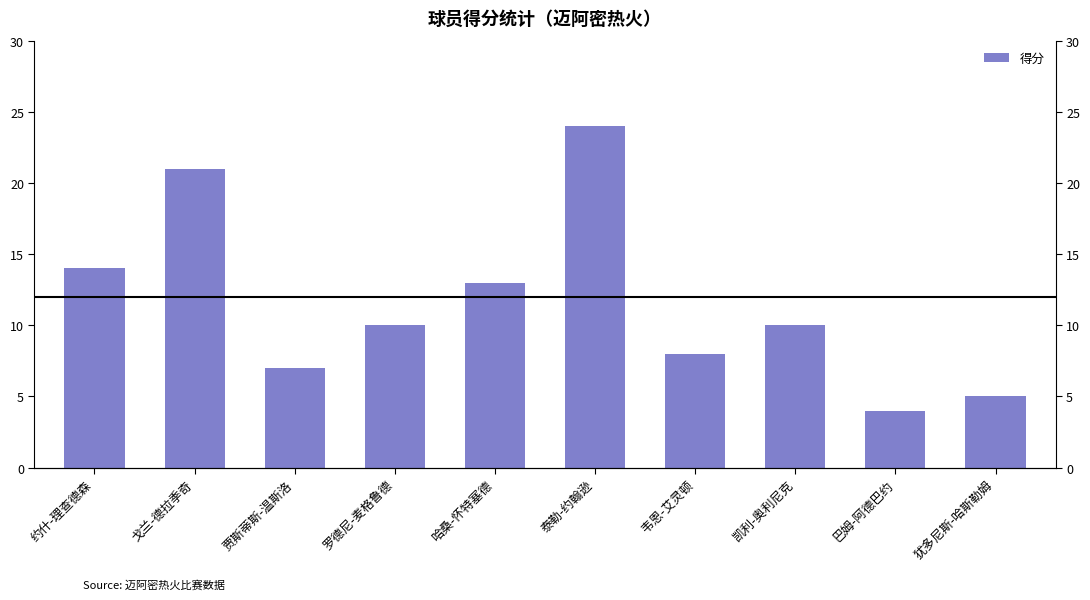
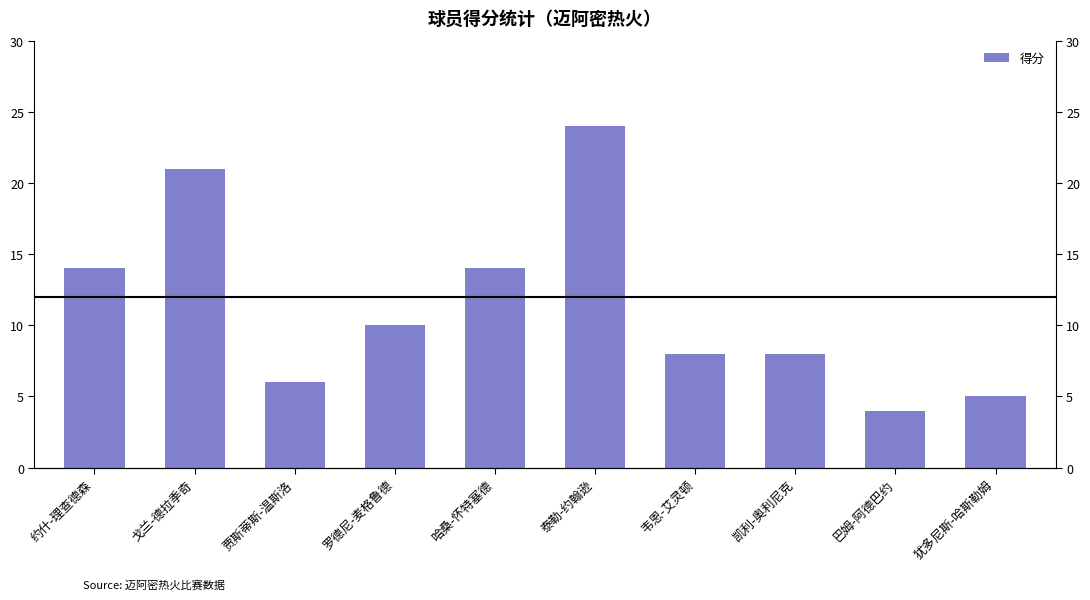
贾斯蒂斯-温斯洛: 7 -> 6
哈桑-怀特塞德: 13 -> 14
凯利-奥利尼克: 10 -> 8
